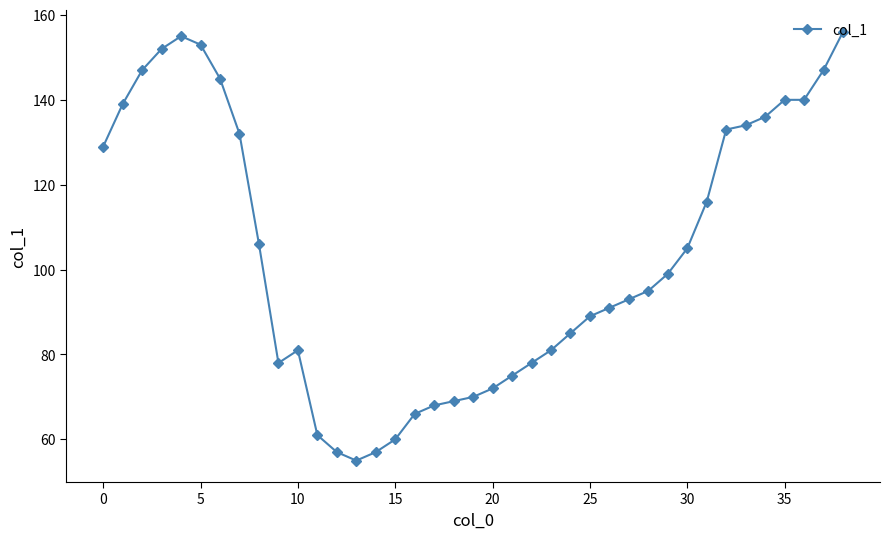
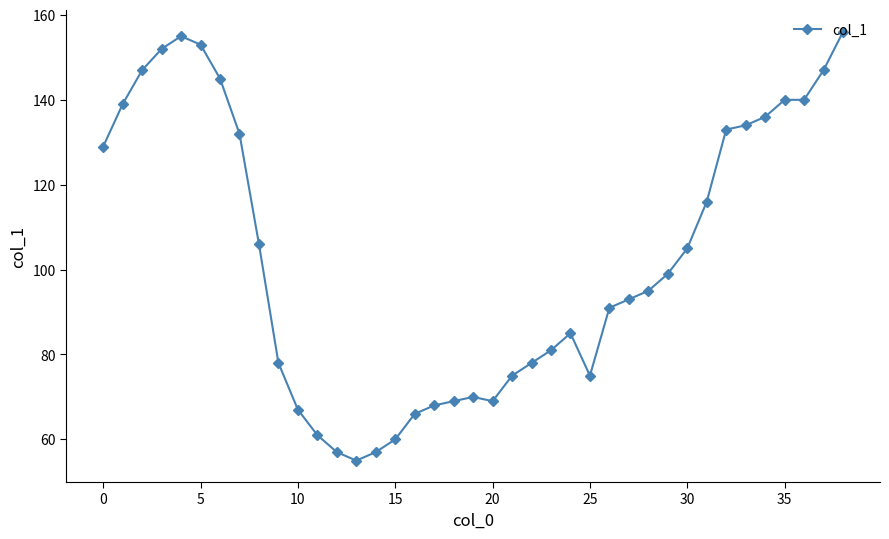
10: 81 -> 67
20: 72 -> 69
25: 89 -> 75
